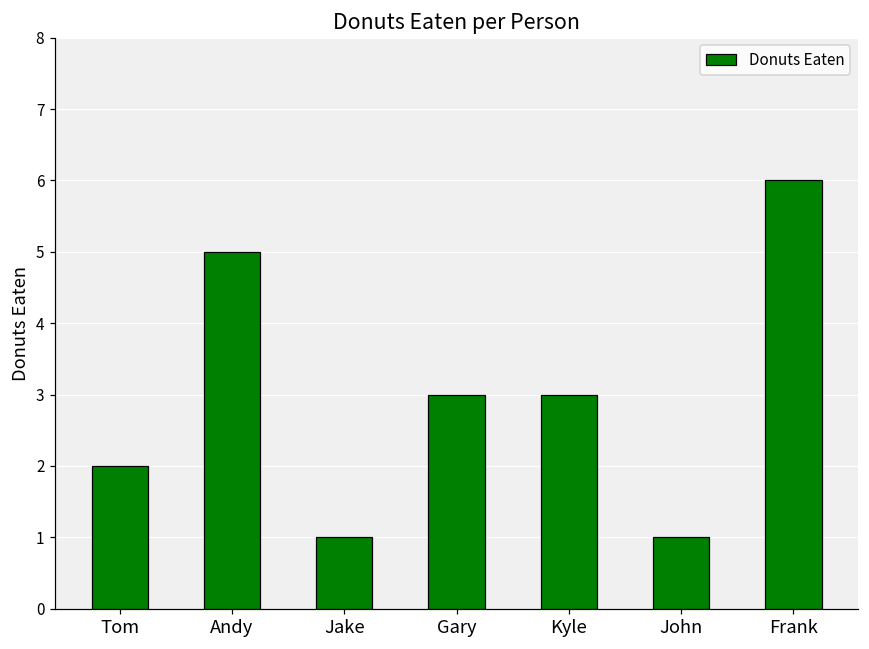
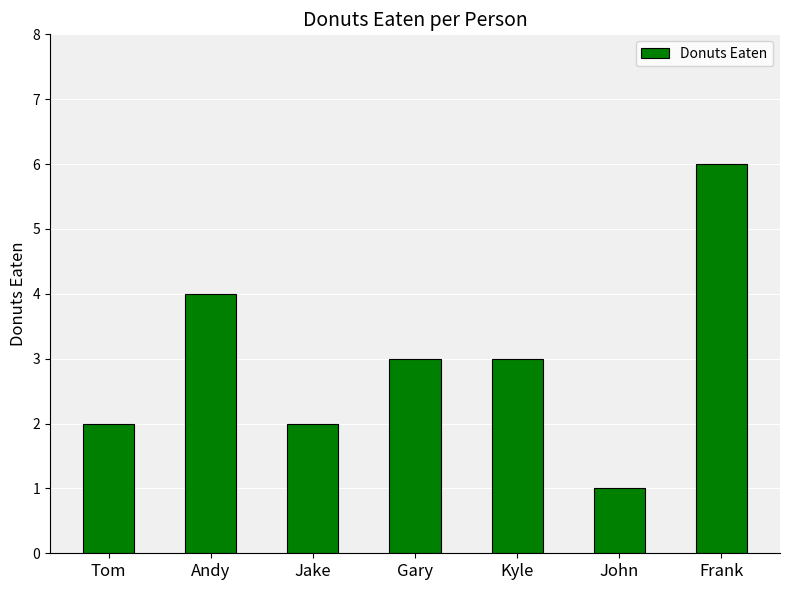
Andy: 5 -> 4
Jake: 1 -> 2
